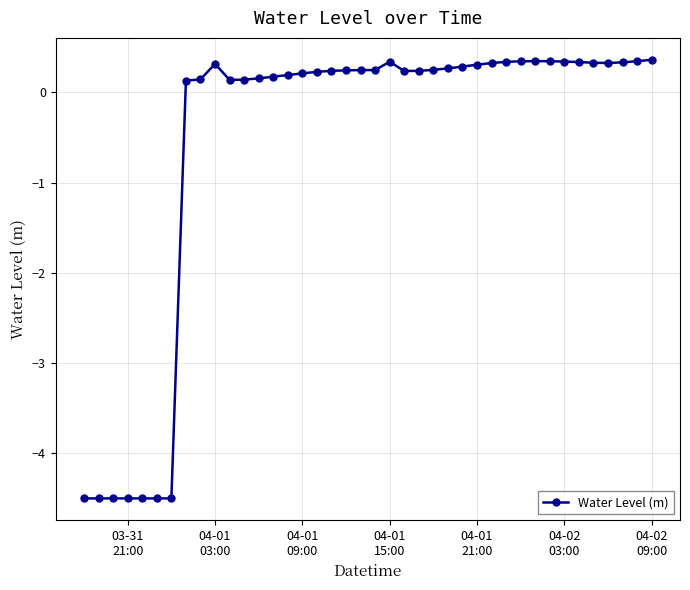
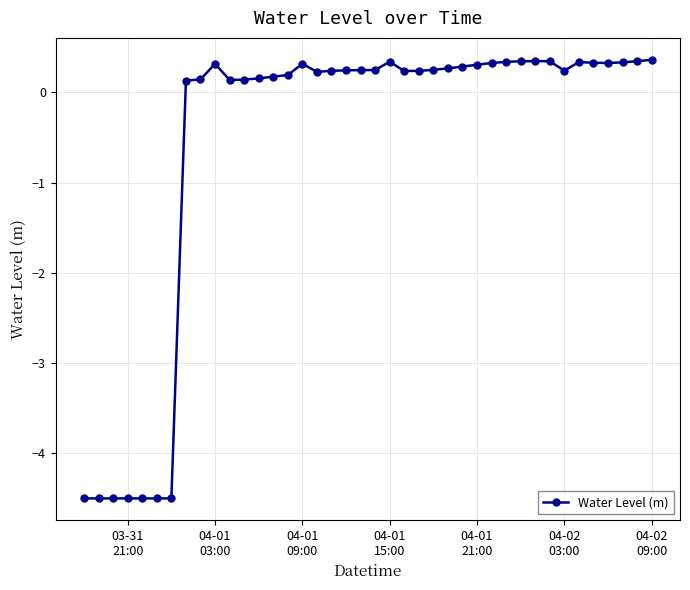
04-01 09:00: 0.2 -> 0.3
04-02 03:00: 0.3 -> 0.2
